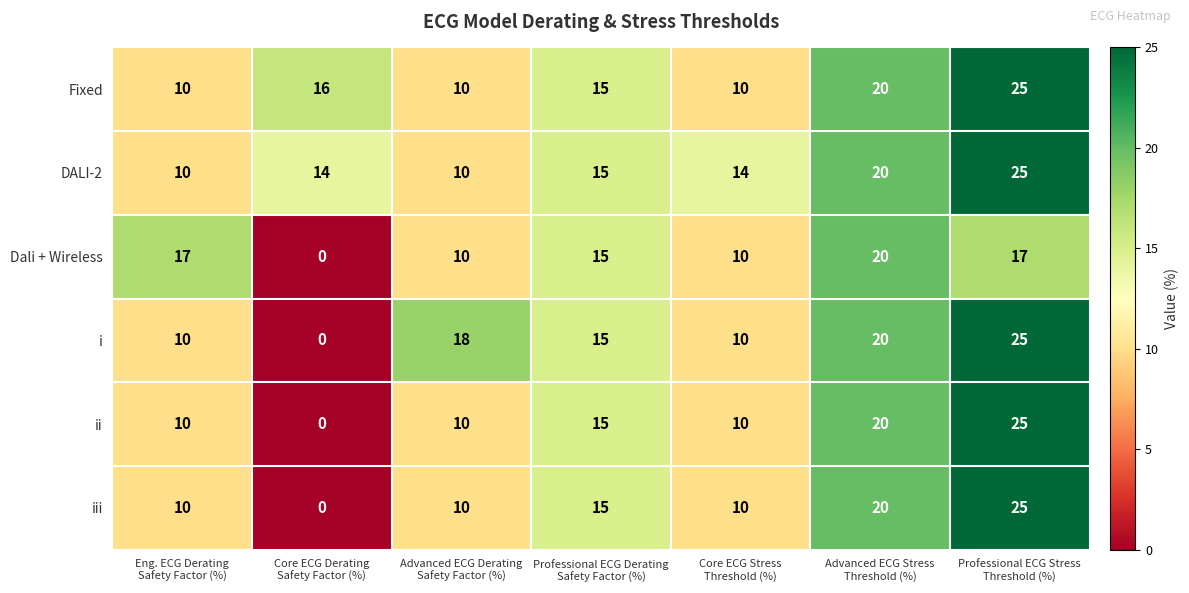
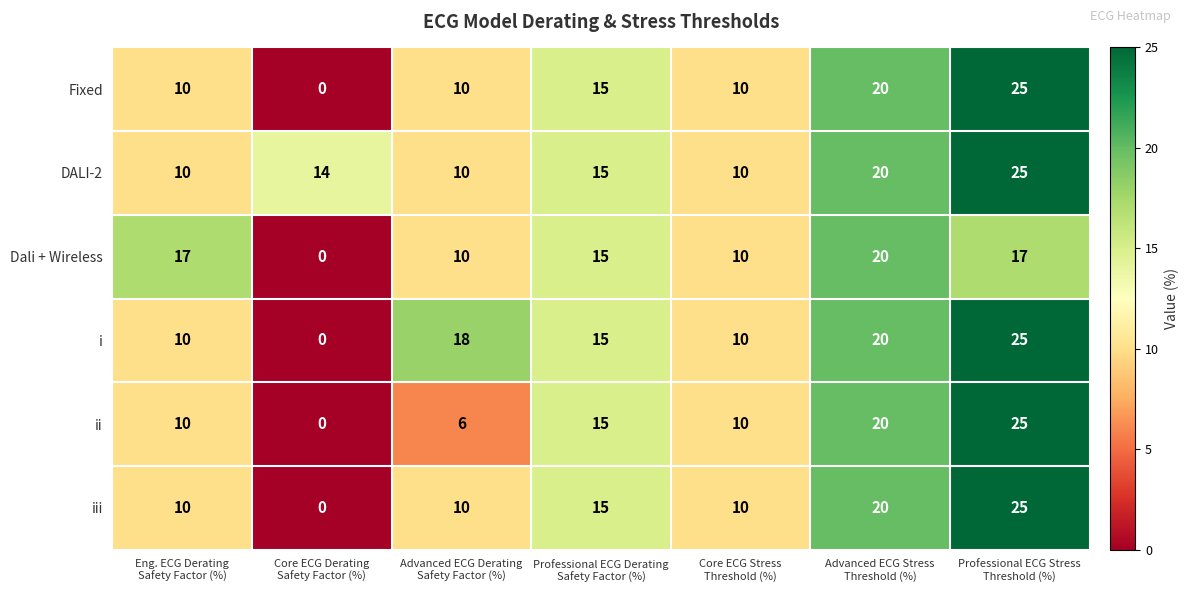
Fixed, Core ECG Derating Safety Factor (%): 16 -> 0
DALI-2, Core ECG Stress Threshold (%): 14 -> 10
ii, Advanced ECG Derating Safety Factor (%): 10 -> 6
